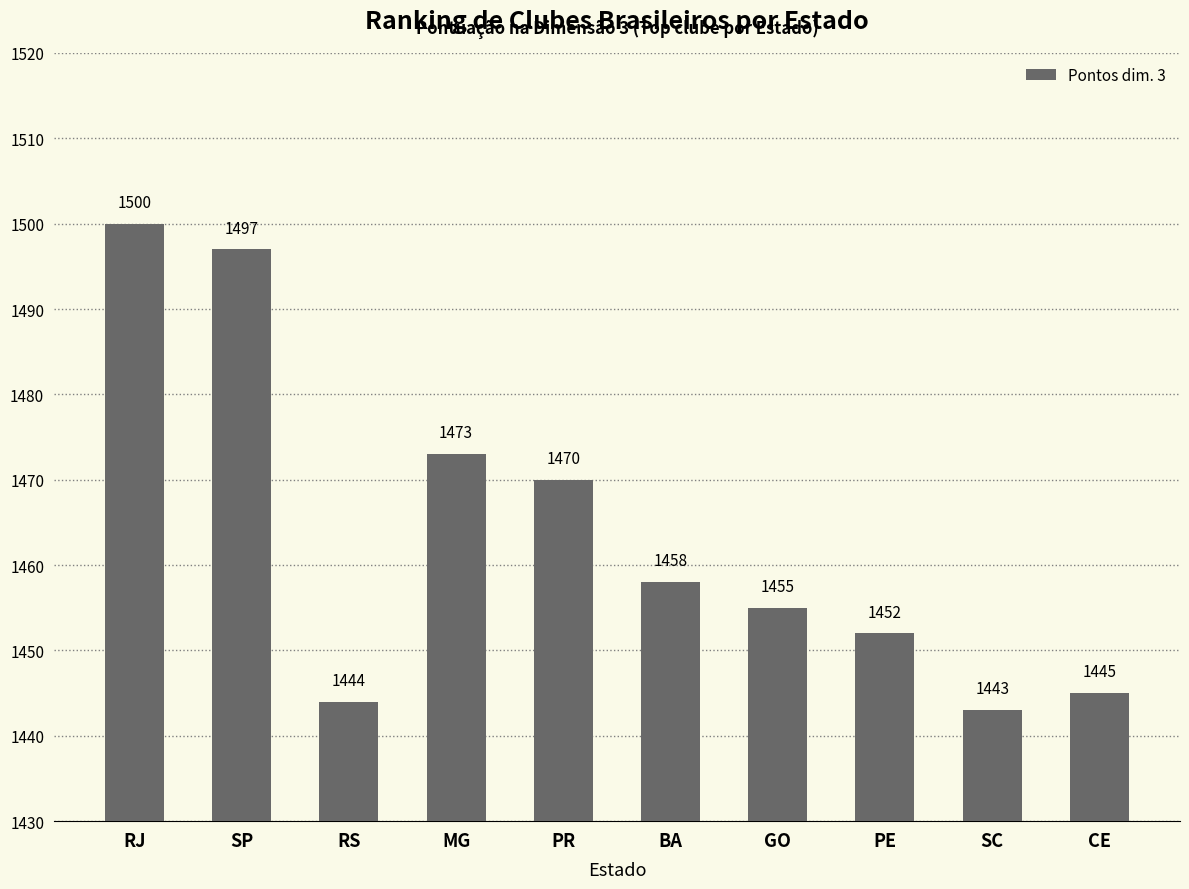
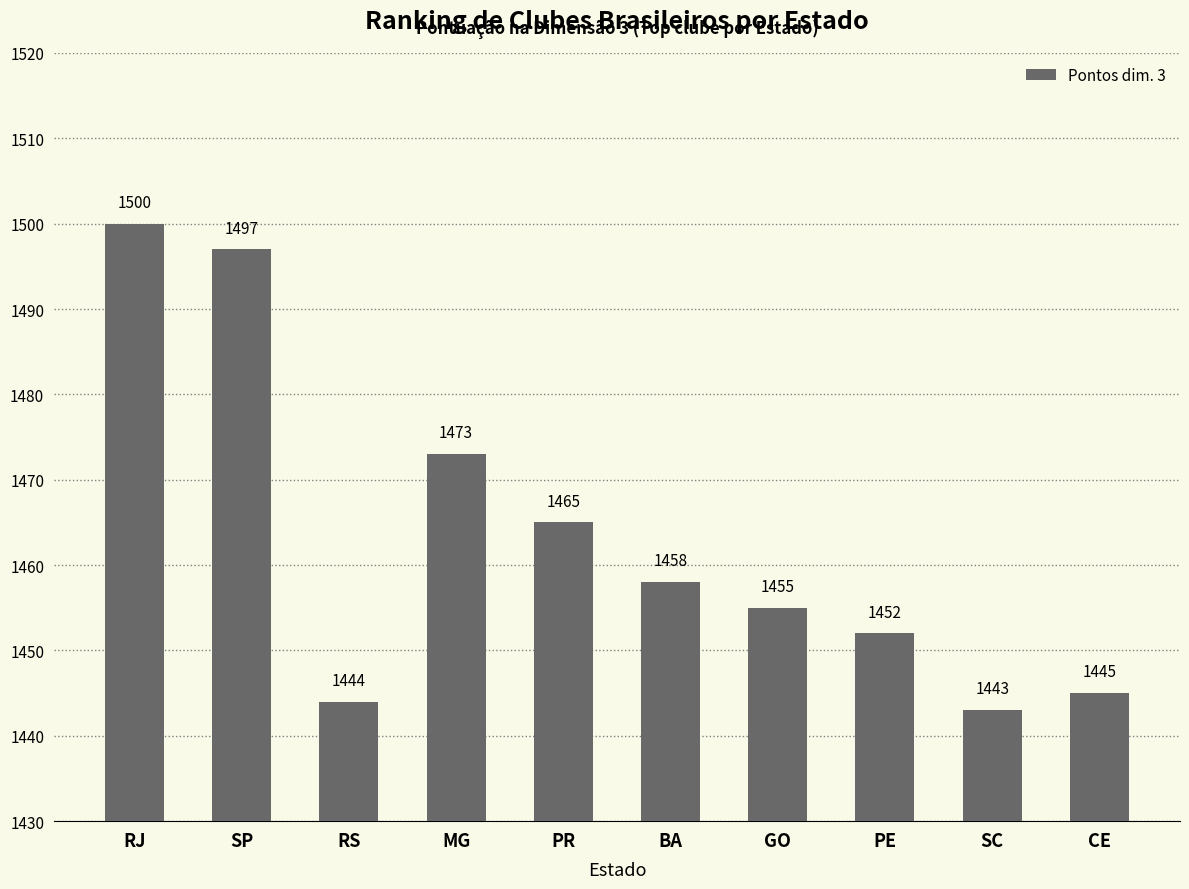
PR: 1470 -> 1465
